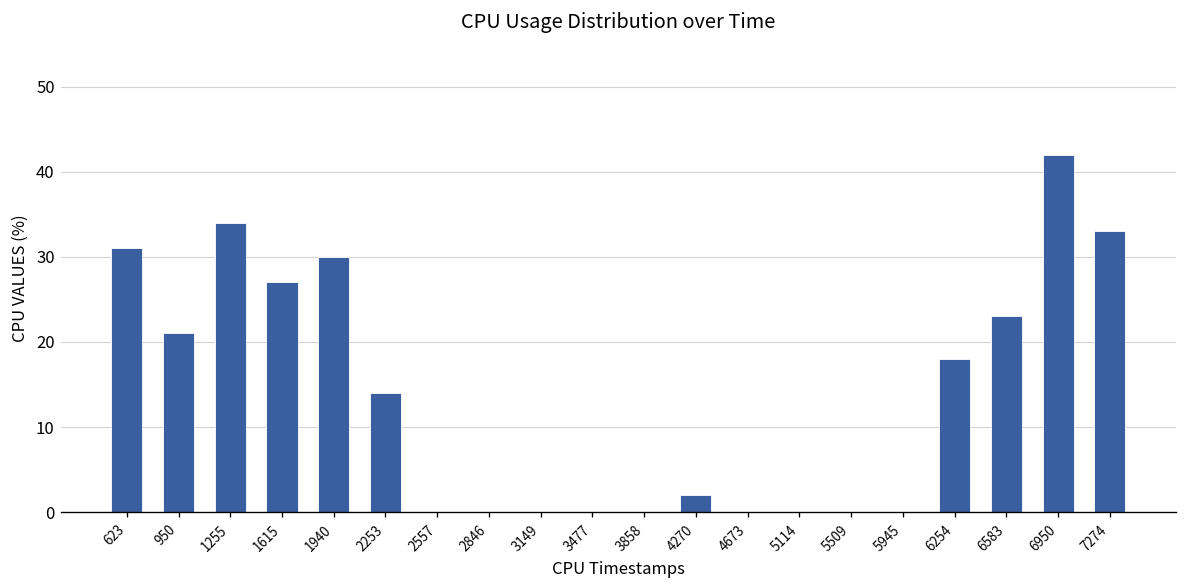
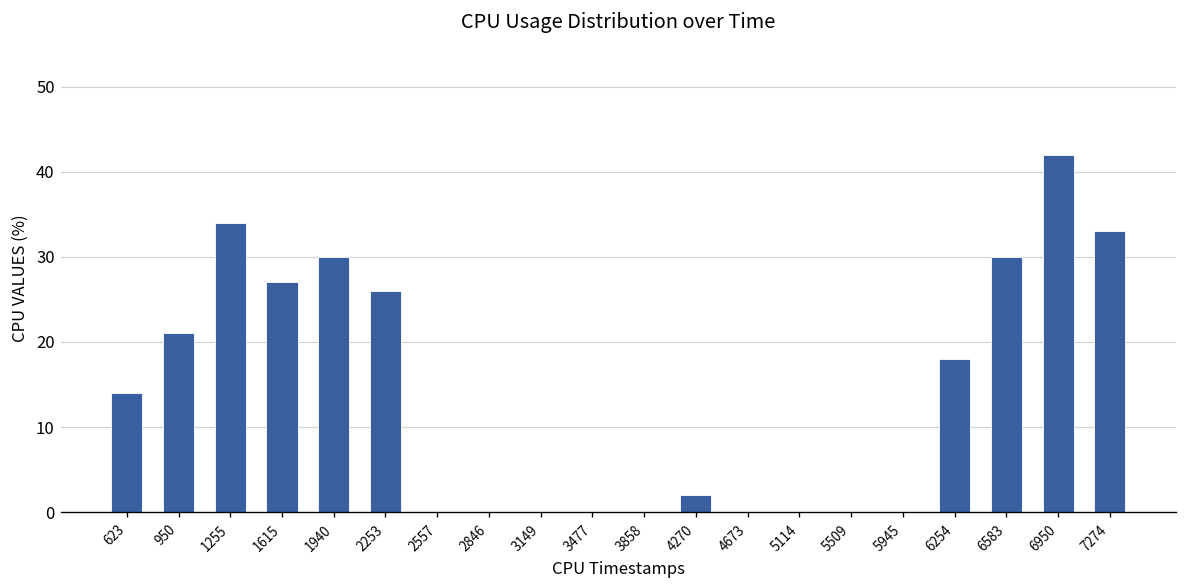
623: 31 -> 14
2253: 14 -> 26
6583: 23 -> 30
